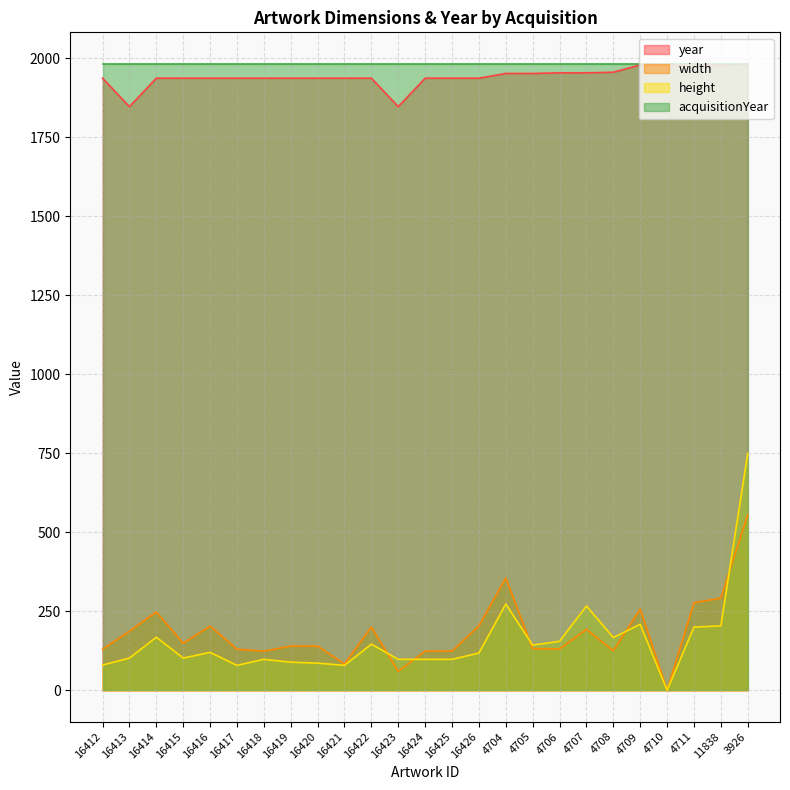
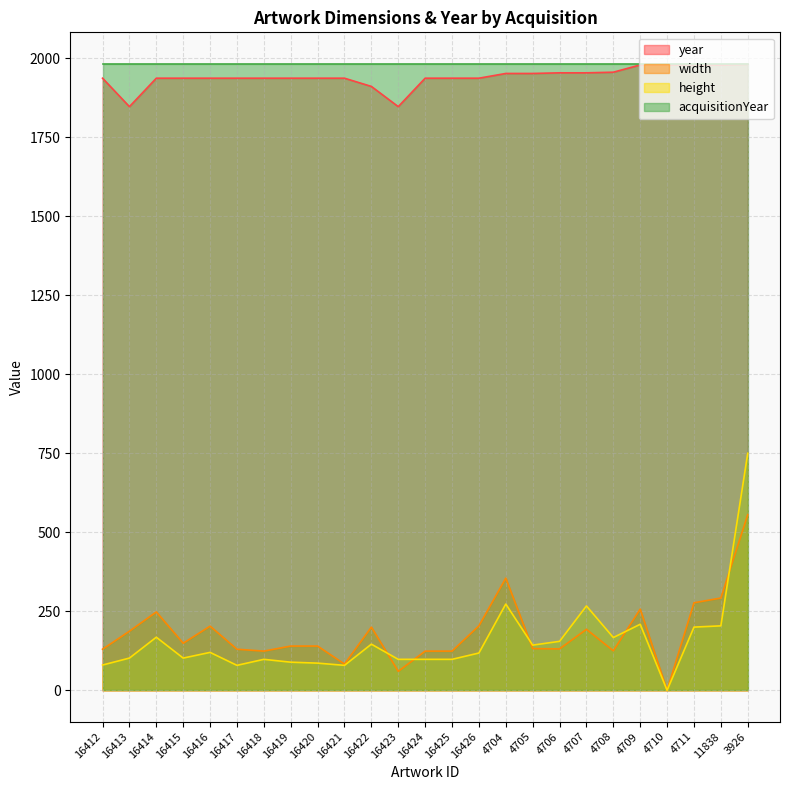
year, 16422: 1940 -> 1910
